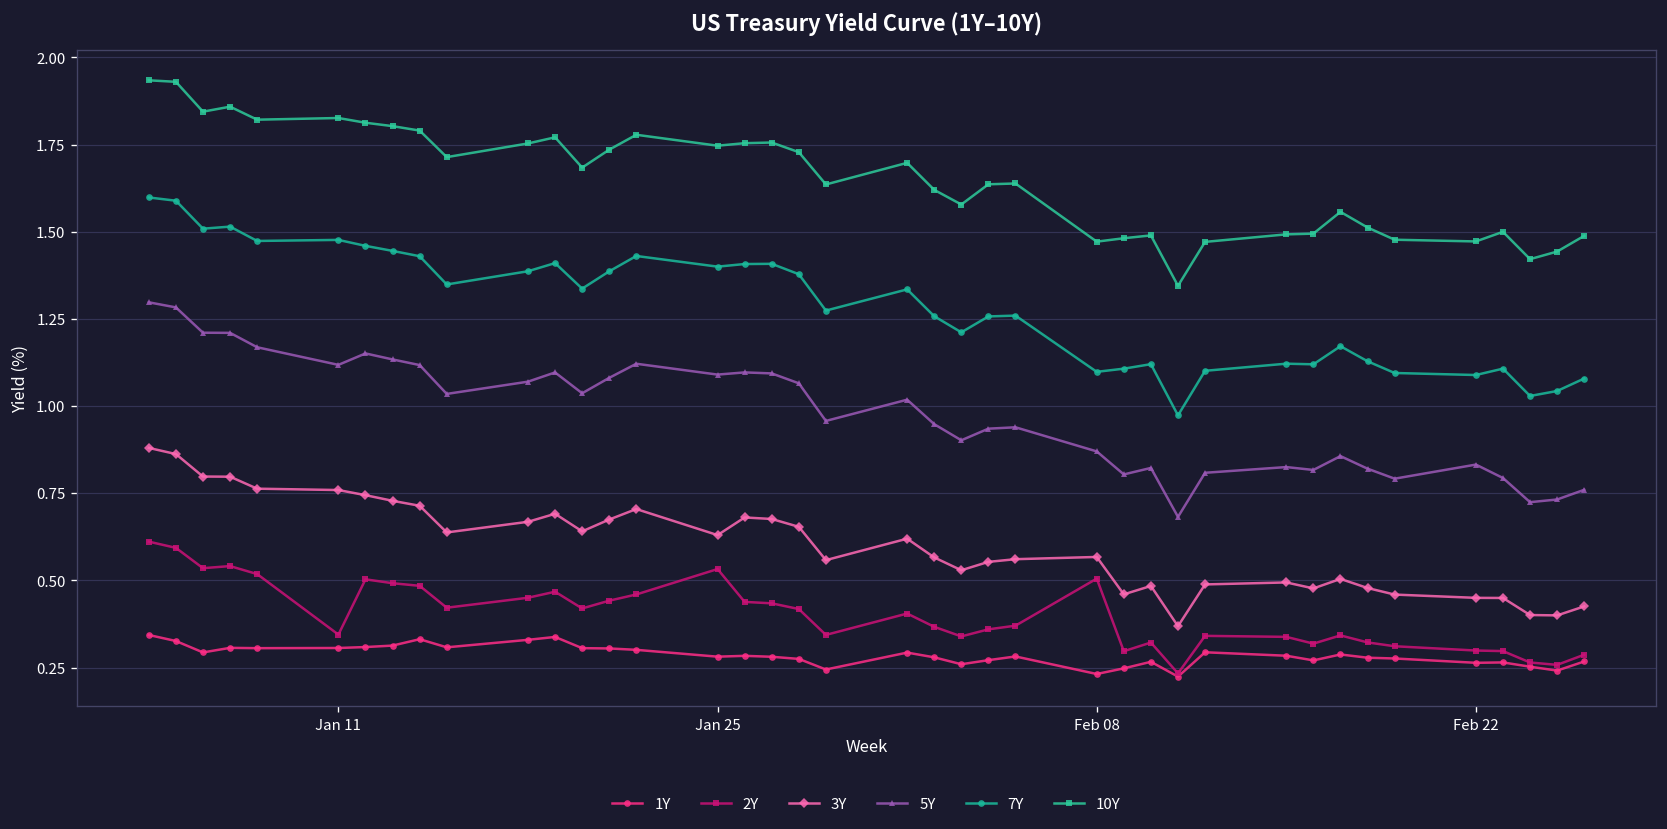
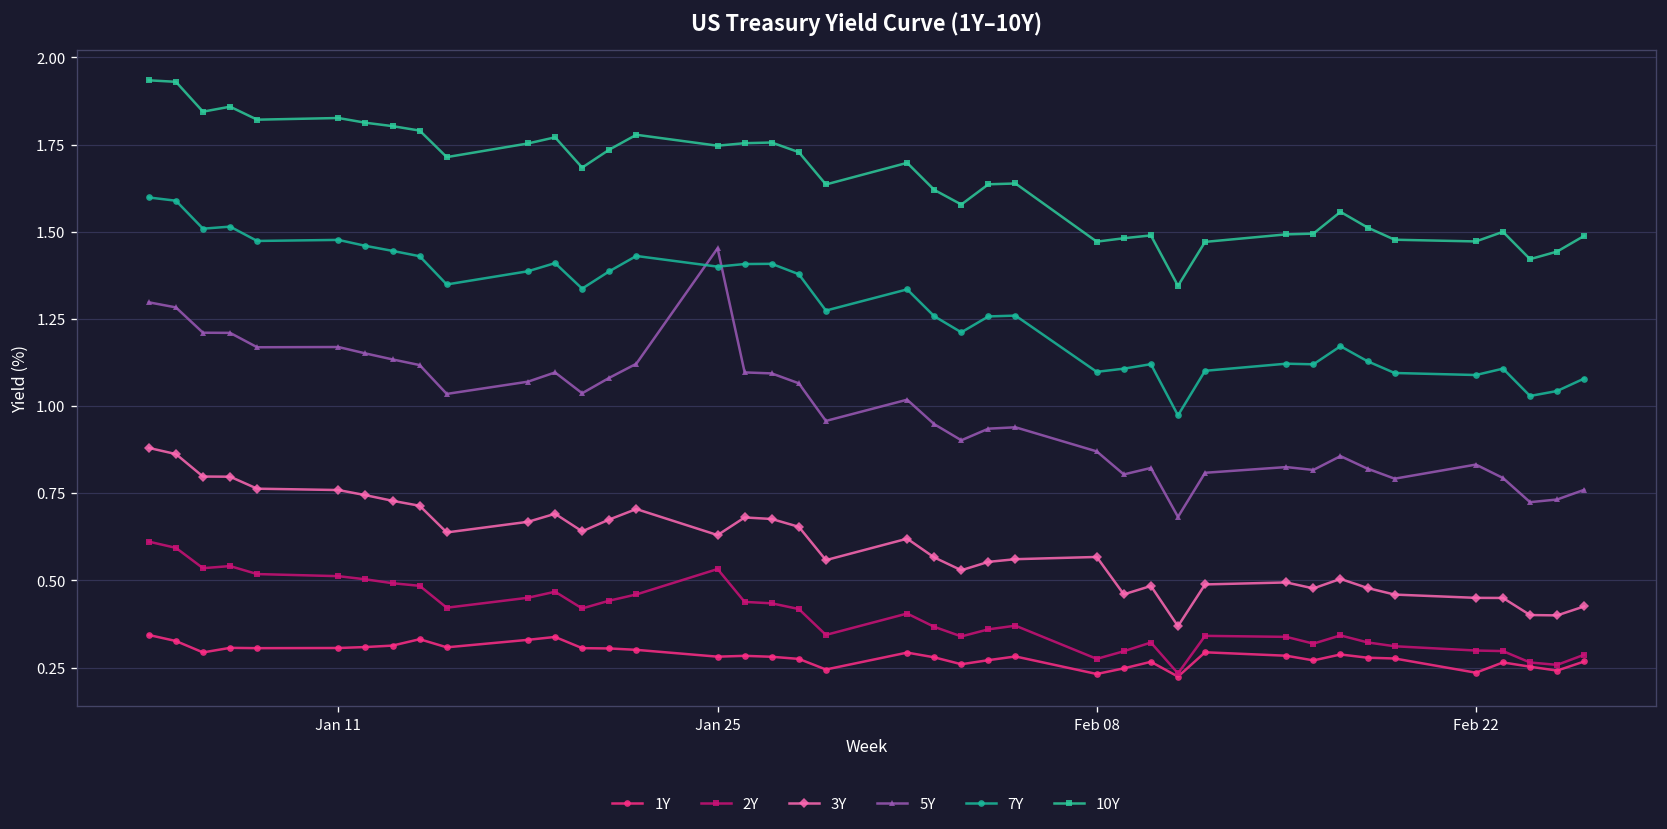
2Y, Jan 11: 0.34 -> 0.51
5Y, Jan 11: 1.12 -> 1.17
5Y, Jan 25: 1.09 -> 1.45
2Y, Feb 08: 0.51 -> 0.27
1Y, Feb 22: 0.26 -> 0.24
